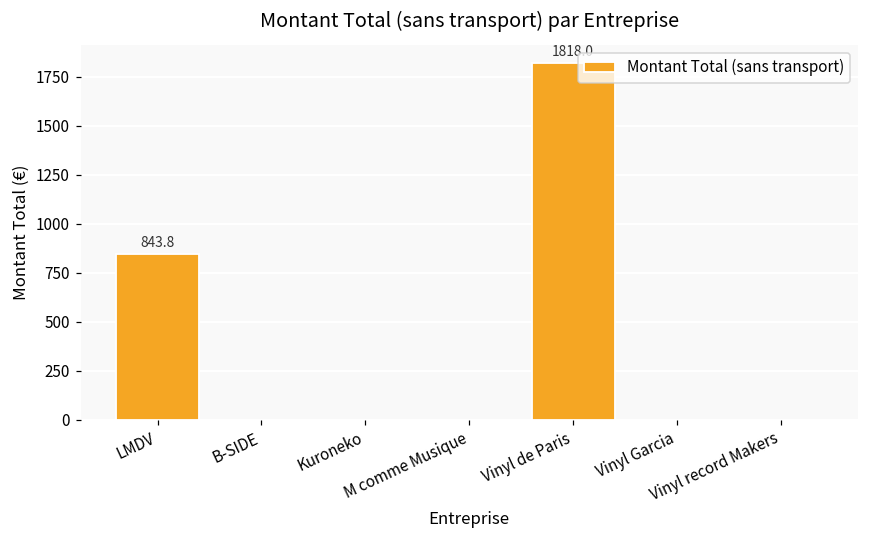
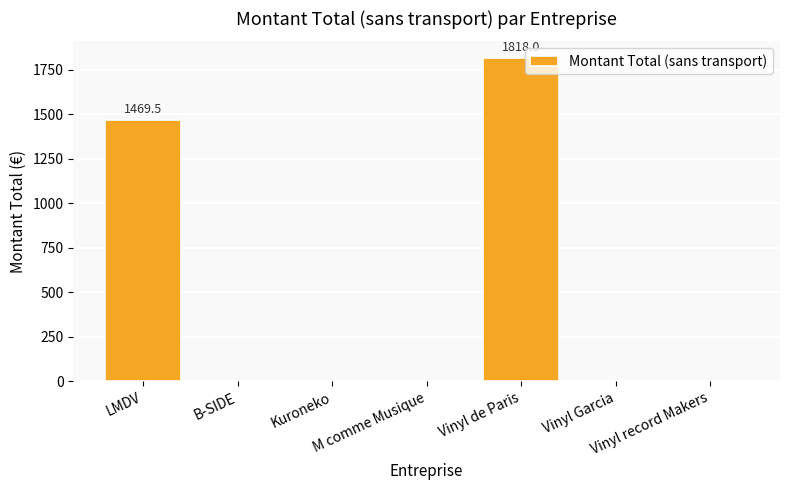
LMDV: 843.8 -> 1469.5
